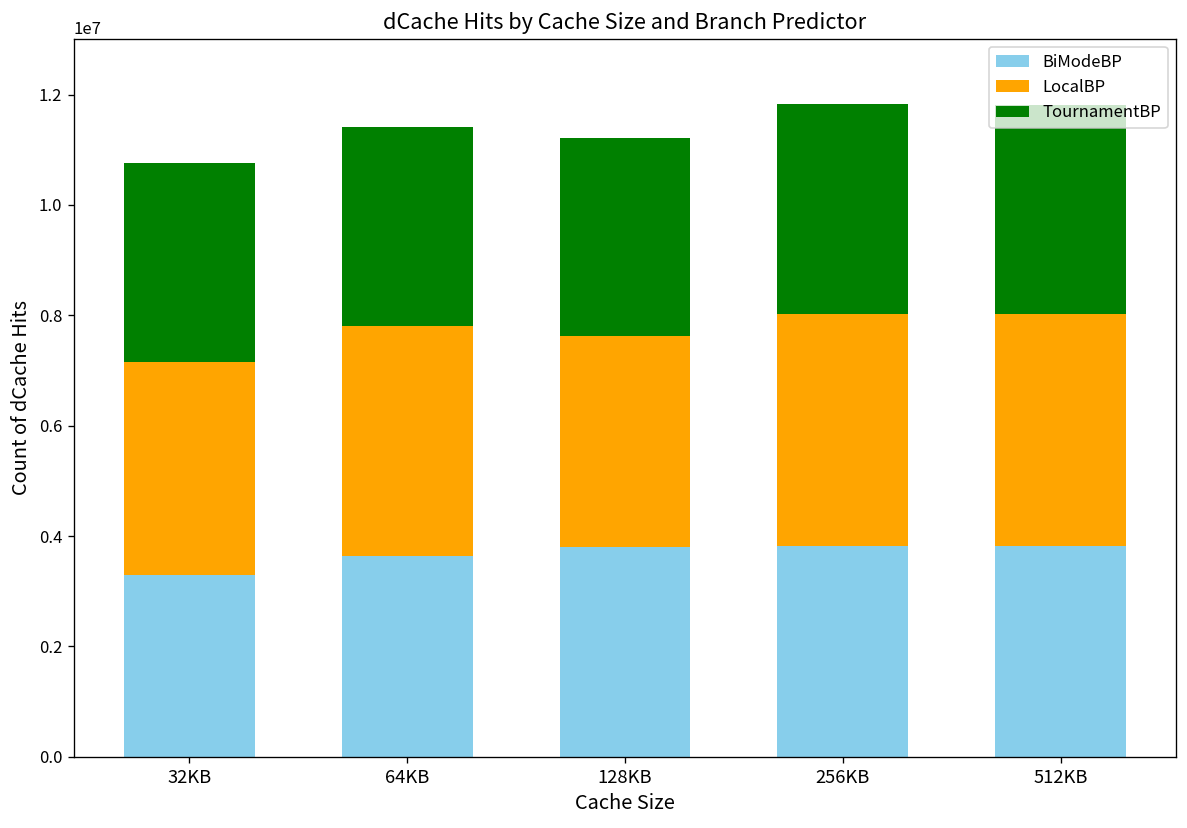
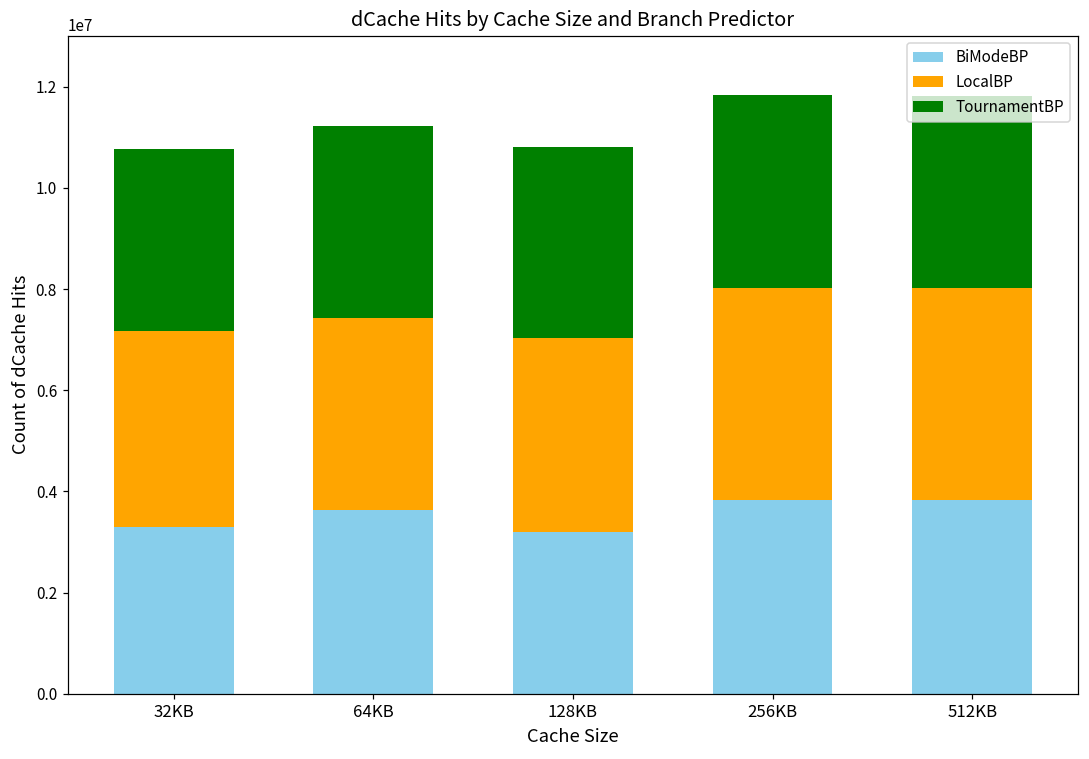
LocalBP, 64KB: 4200000 -> 3800000
TournamentBP, 64KB: 3600000 -> 3800000
BiModeBP, 128KB: 3800000 -> 3200000
TournamentBP, 128KB: 3600000 -> 3800000
